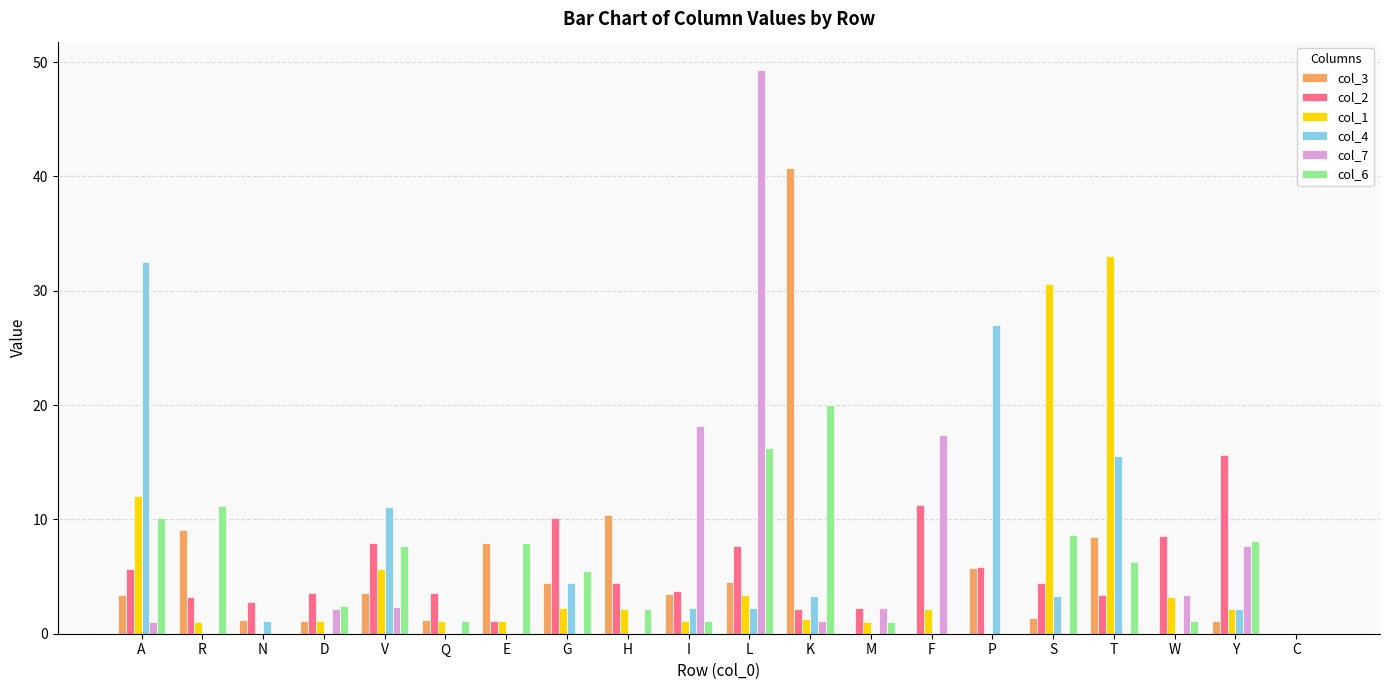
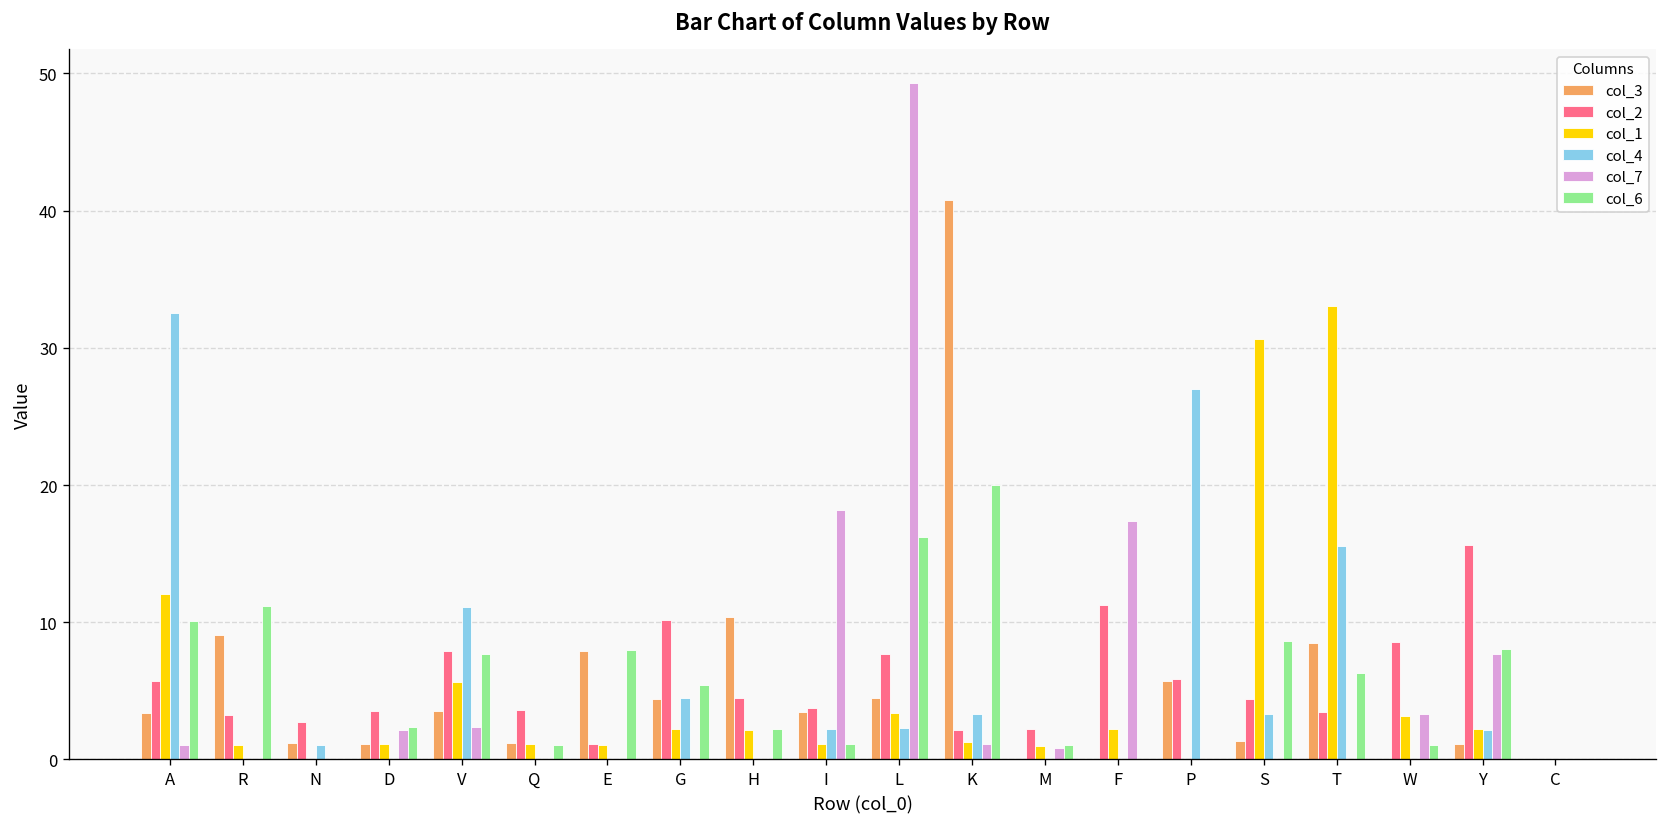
col_7, M: 2.2 -> 0.9
